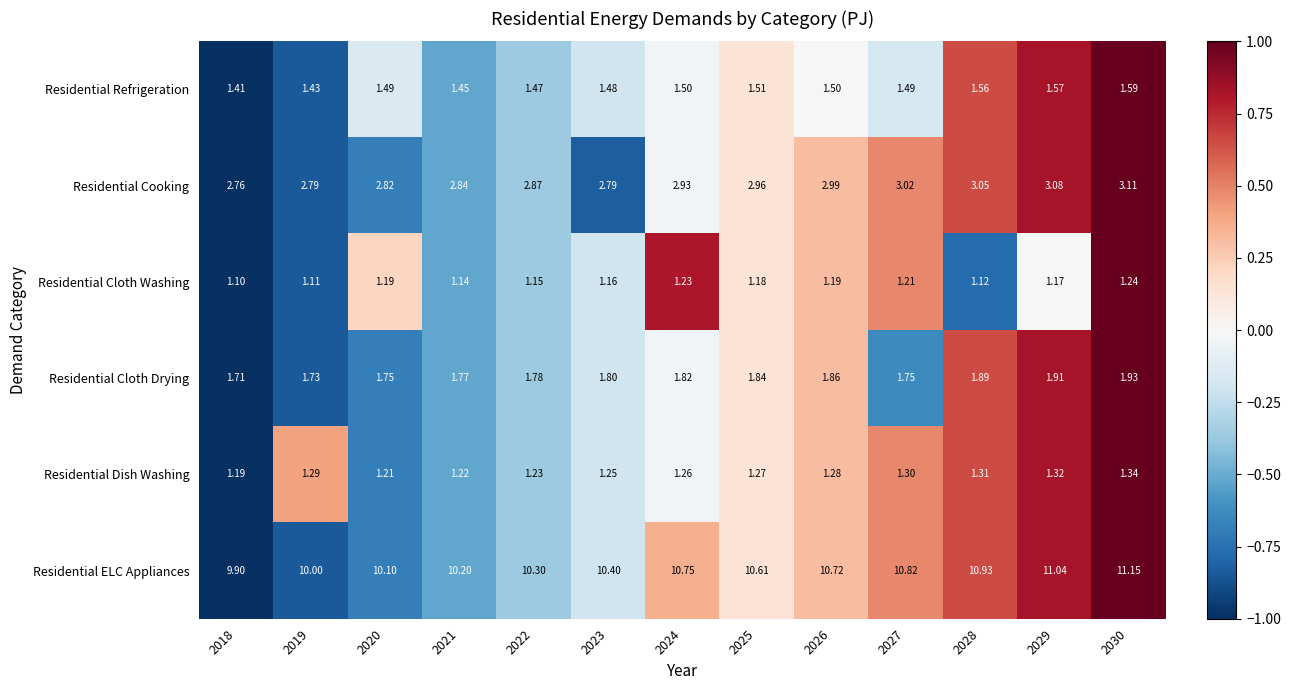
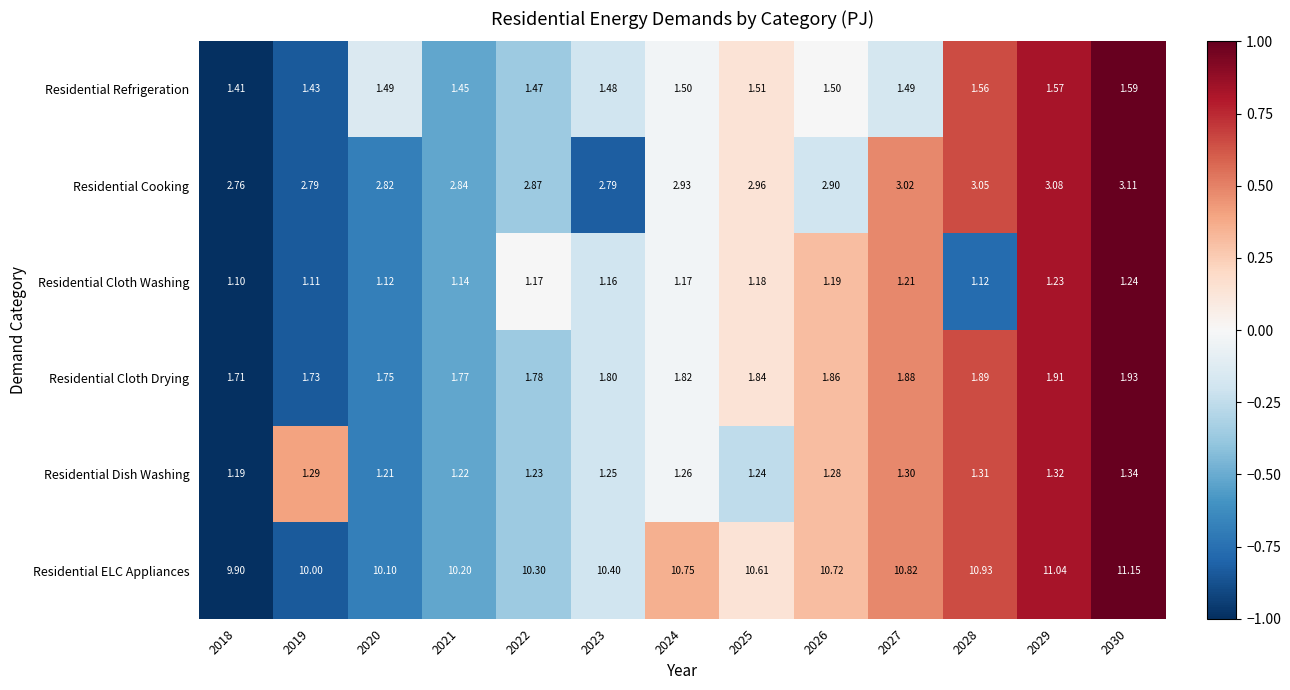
Residential Cooking, 2026: 2.99 -> 2.90
Residential Cloth Washing, 2020: 1.19 -> 1.12
Residential Cloth Washing, 2022: 1.15 -> 1.17
Residential Cloth Washing, 2024: 1.23 -> 1.17
Residential Cloth Washing, 2029: 1.17 -> 1.23
Residential Cloth Drying, 2027: 1.75 -> 1.88
Residential Dish Washing, 2025: 1.27 -> 1.24
